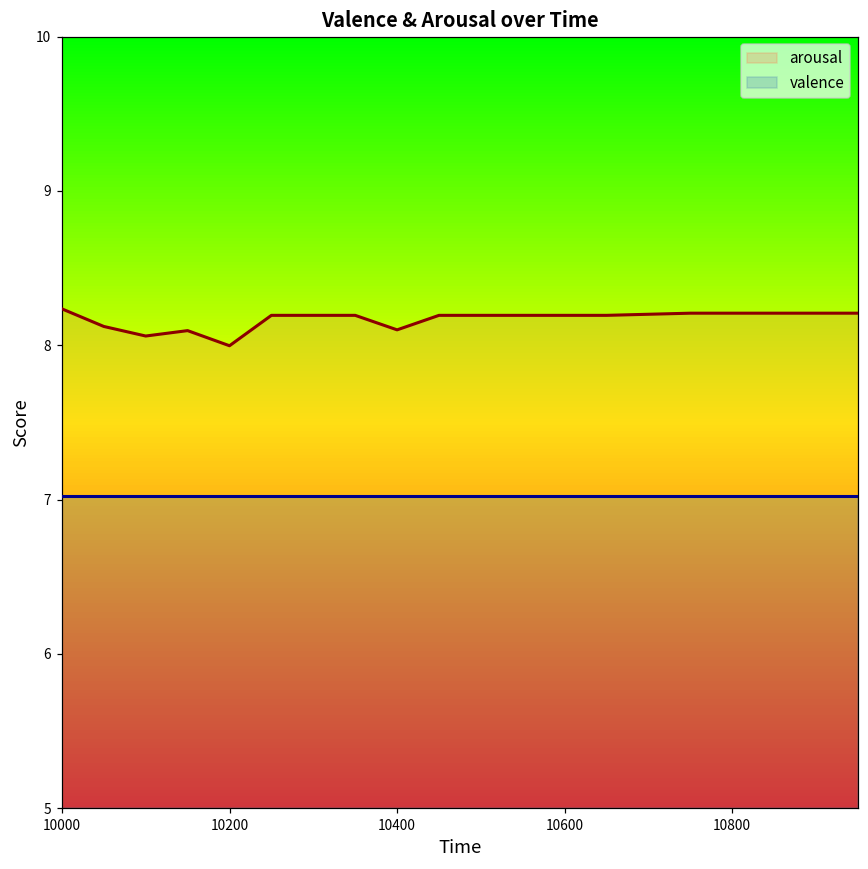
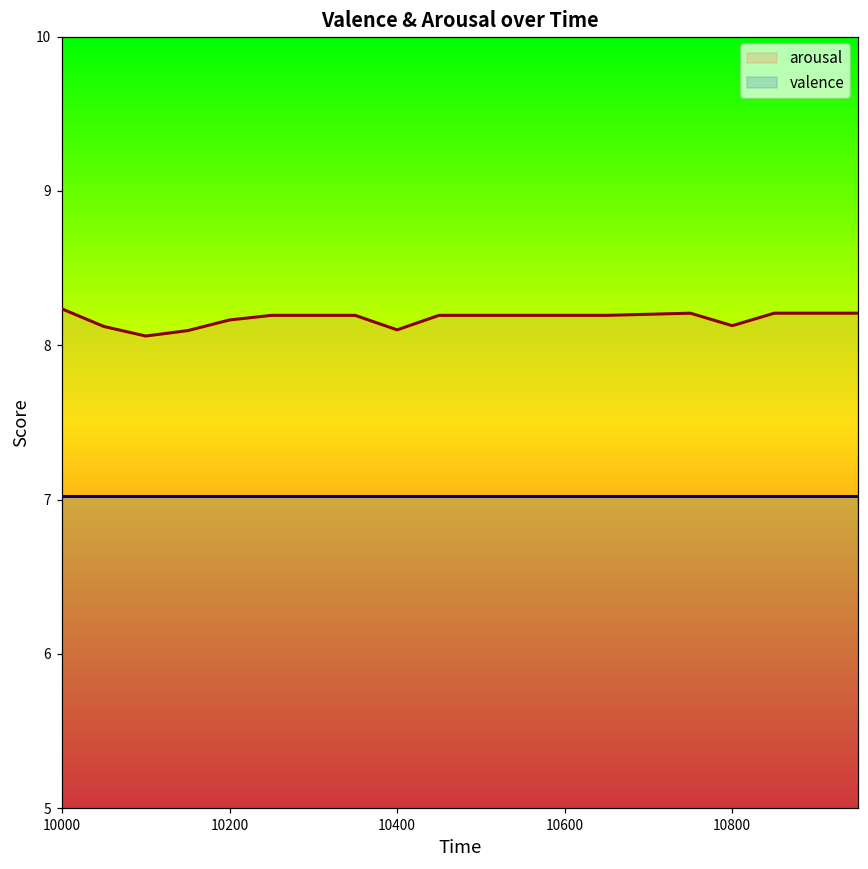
arousal, 10200: 8.00 -> 8.16
arousal, 10800: 8.21 -> 8.13
